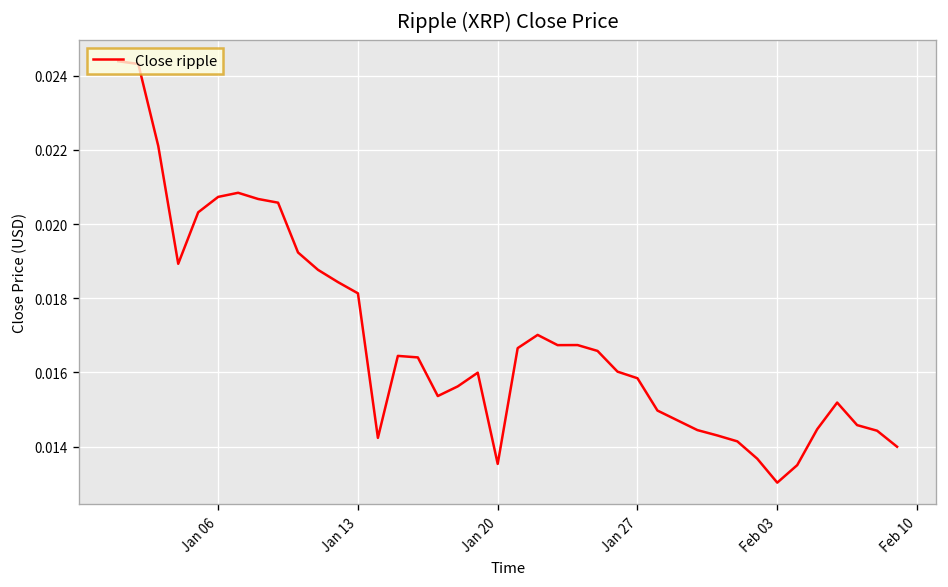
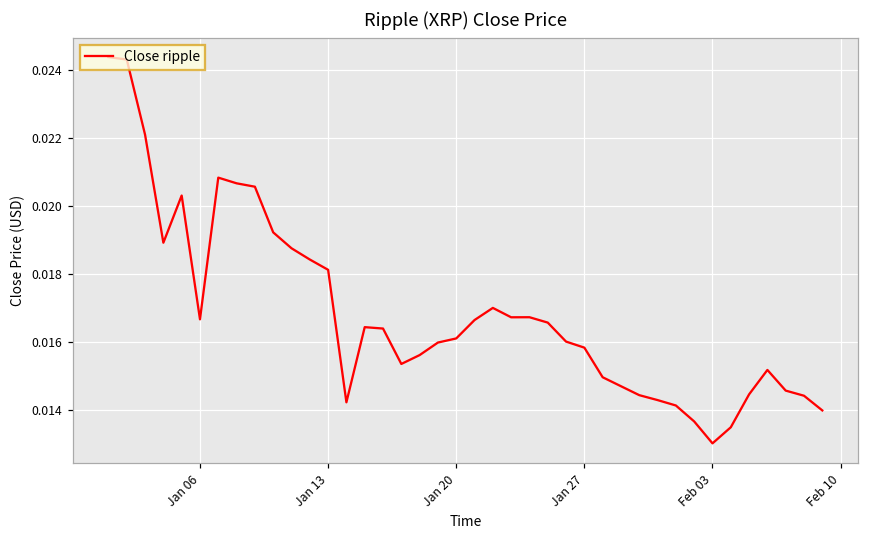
Jan 06: 0.0207 -> 0.0167
Jan 20: 0.0135 -> 0.0161
